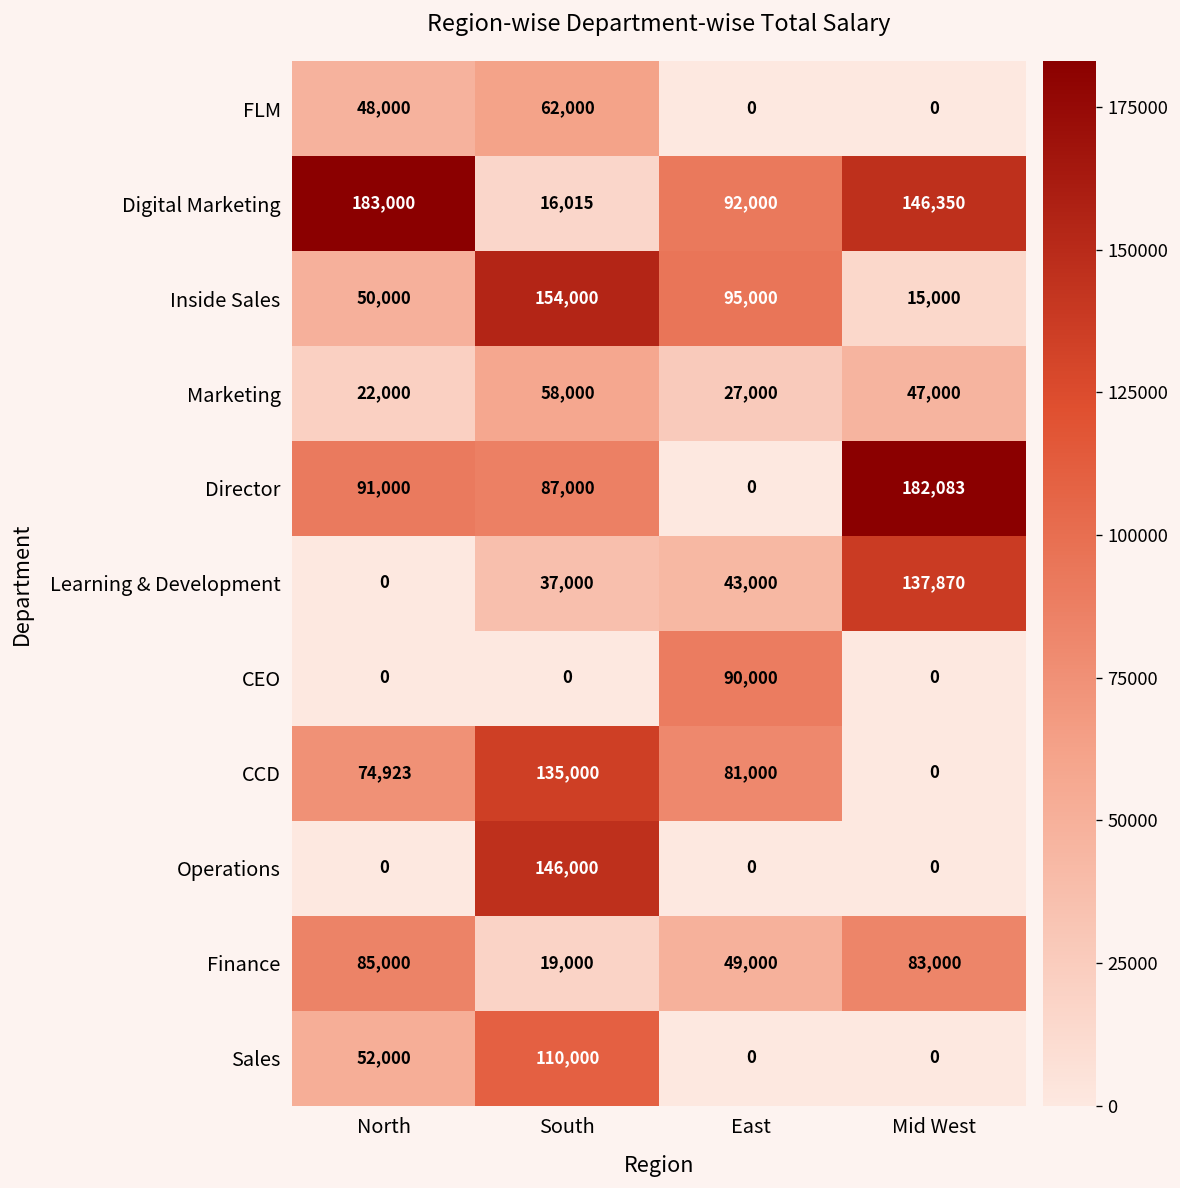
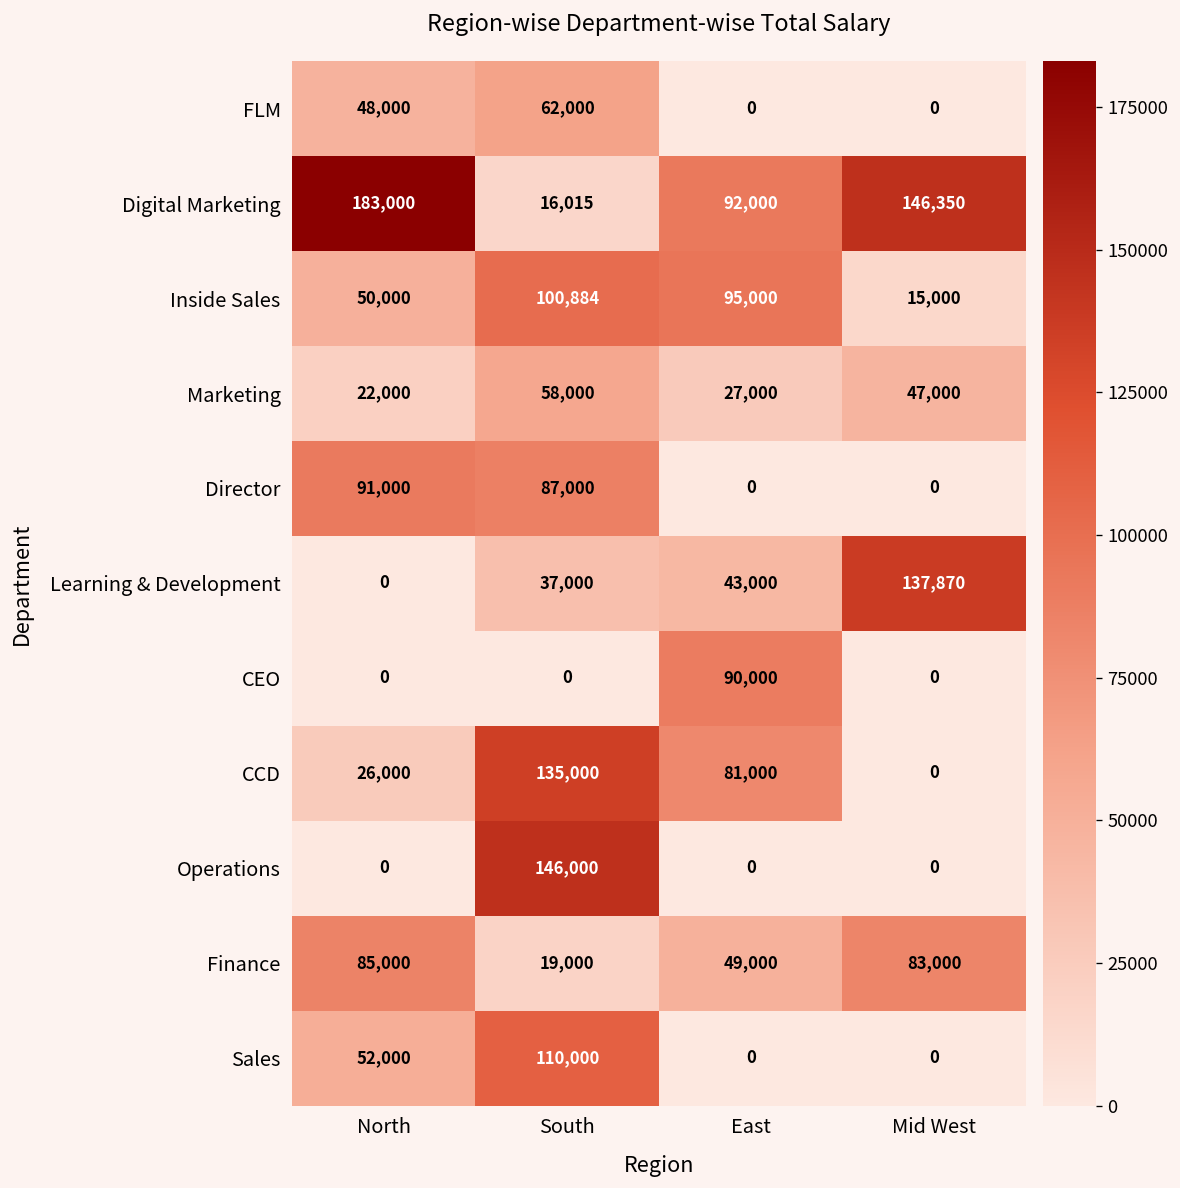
Inside Sales, South: 154,000 -> 100,884
Director, Mid West: 182,083 -> 0
CCD, North: 74,923 -> 26,000
